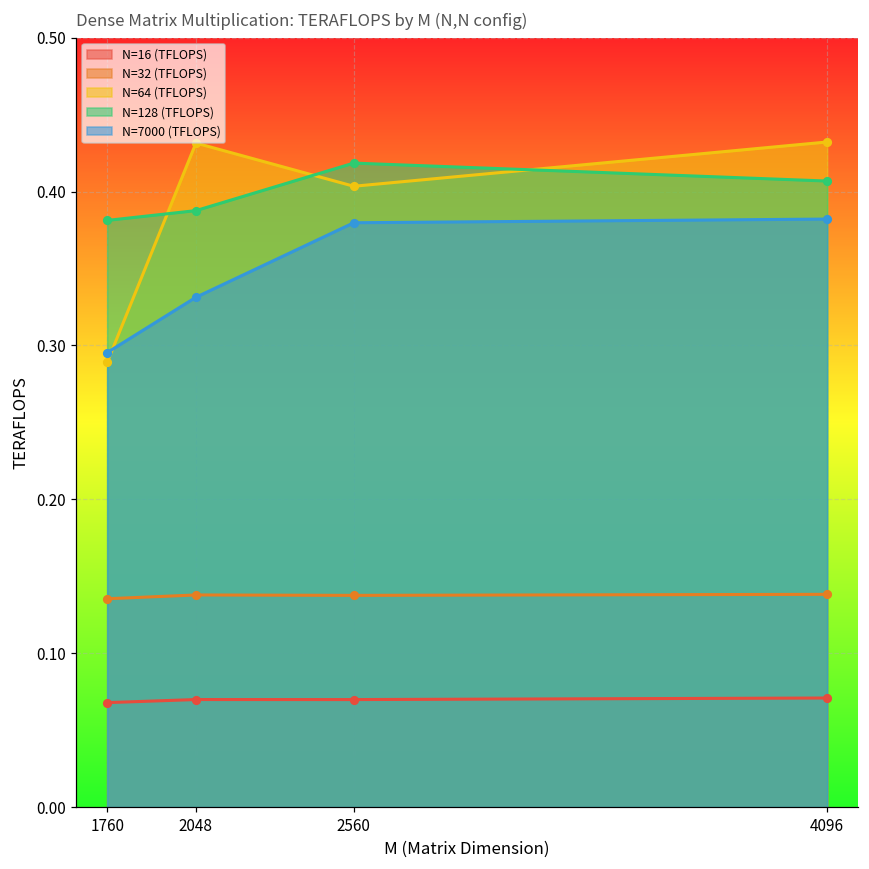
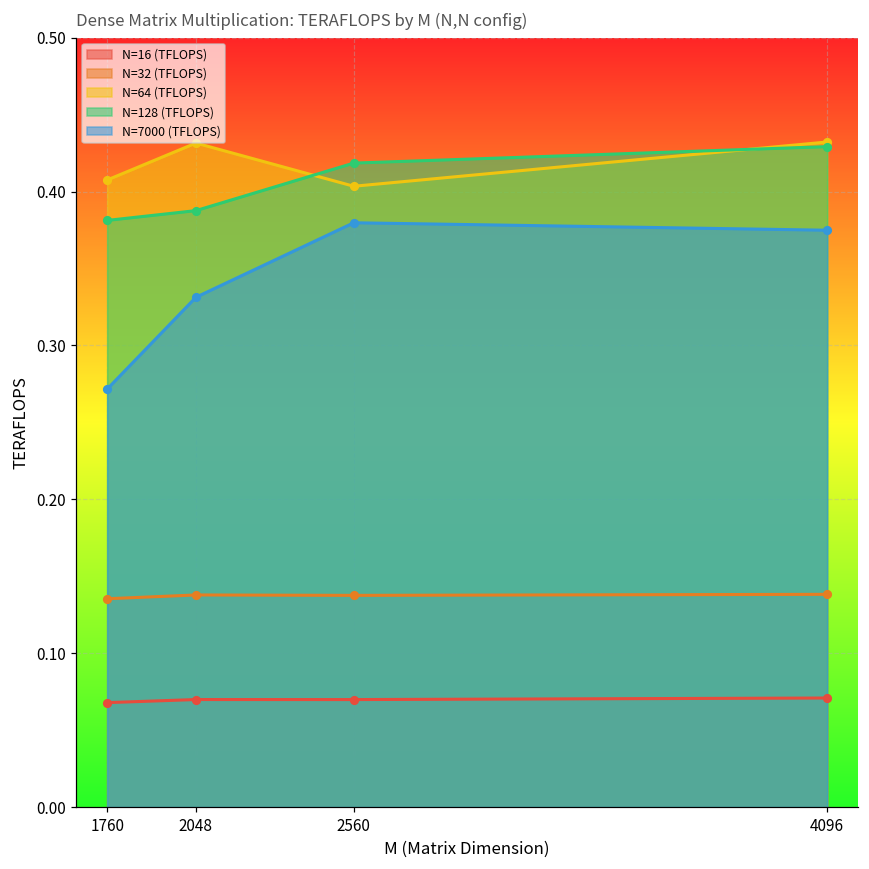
N=64 (TFLOPS), 1760: 0.289 -> 0.408
N=7000 (TFLOPS), 1760: 0.295 -> 0.272
N=128 (TFLOPS), 4096: 0.407 -> 0.429
N=7000 (TFLOPS), 4096: 0.382 -> 0.375
